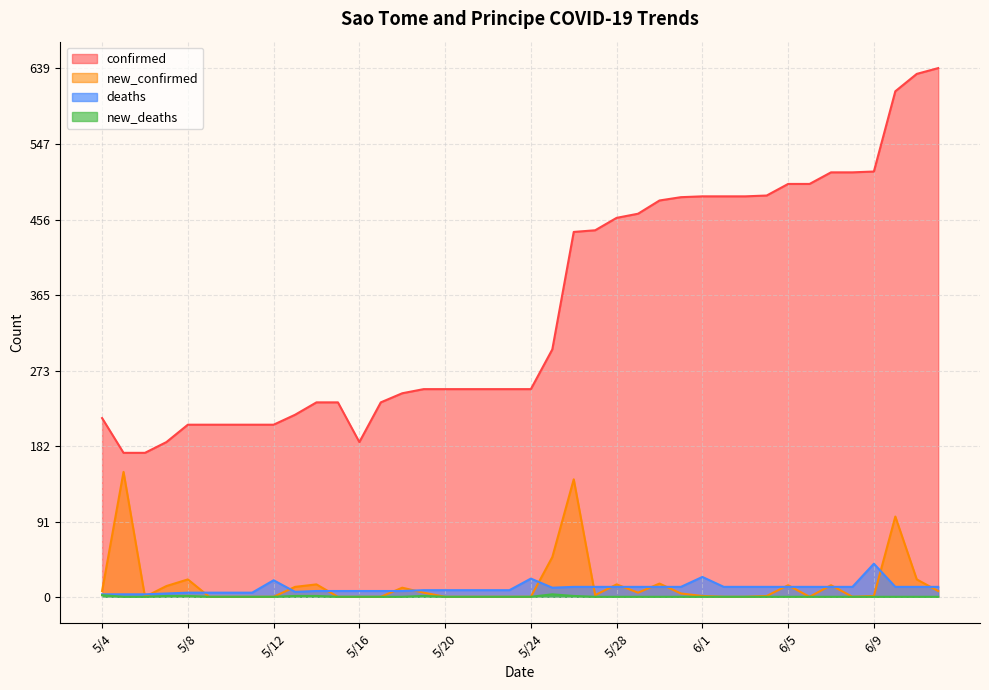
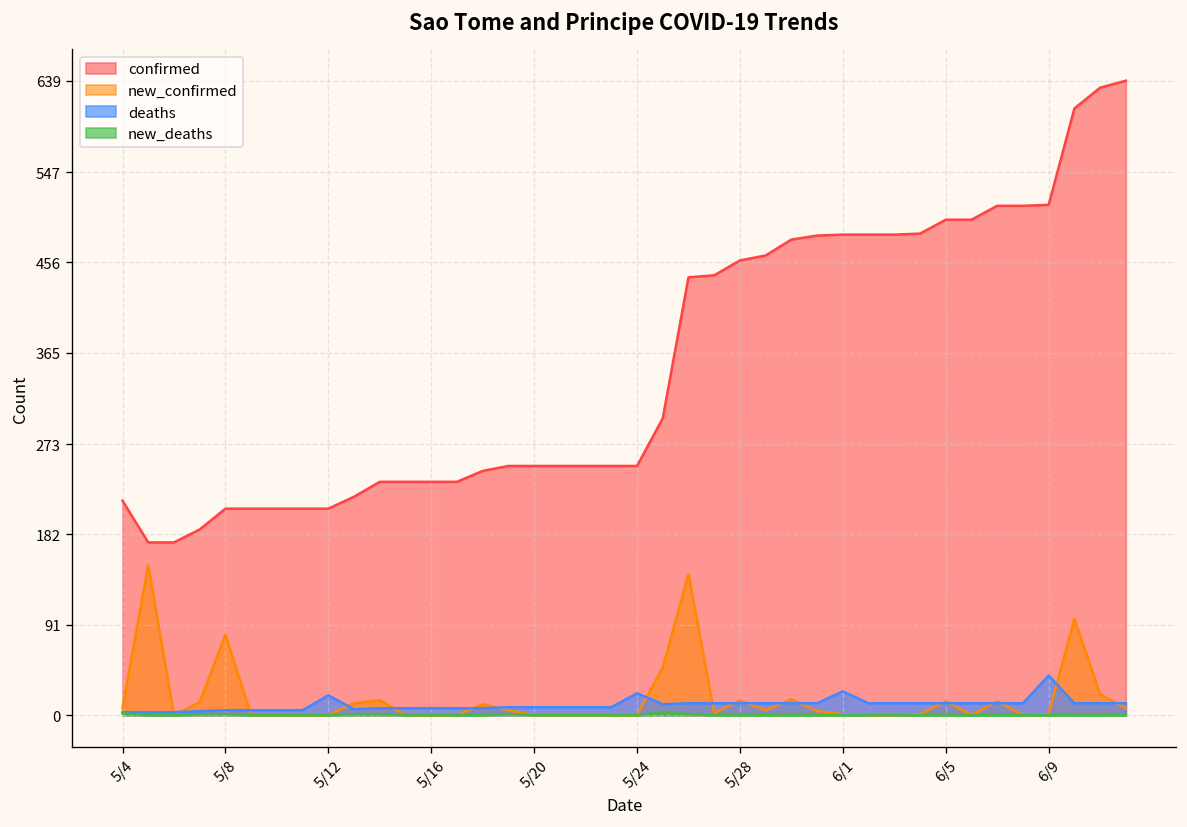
new_confirmed, 5/8: 20 -> 80
confirmed, 5/16: 190 -> 240
